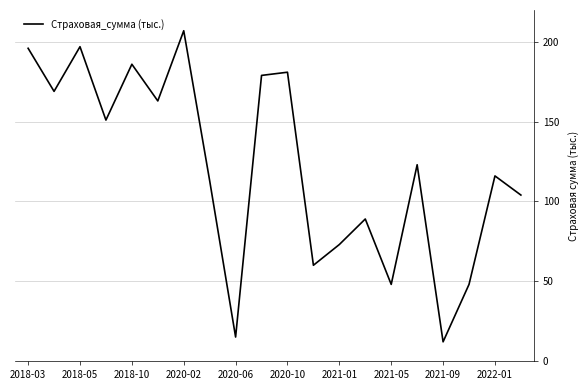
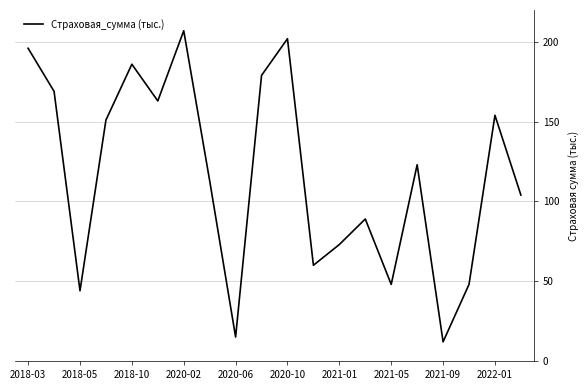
2018-05: 197 -> 44
2020-10: 181 -> 202
2022-01: 116 -> 154
